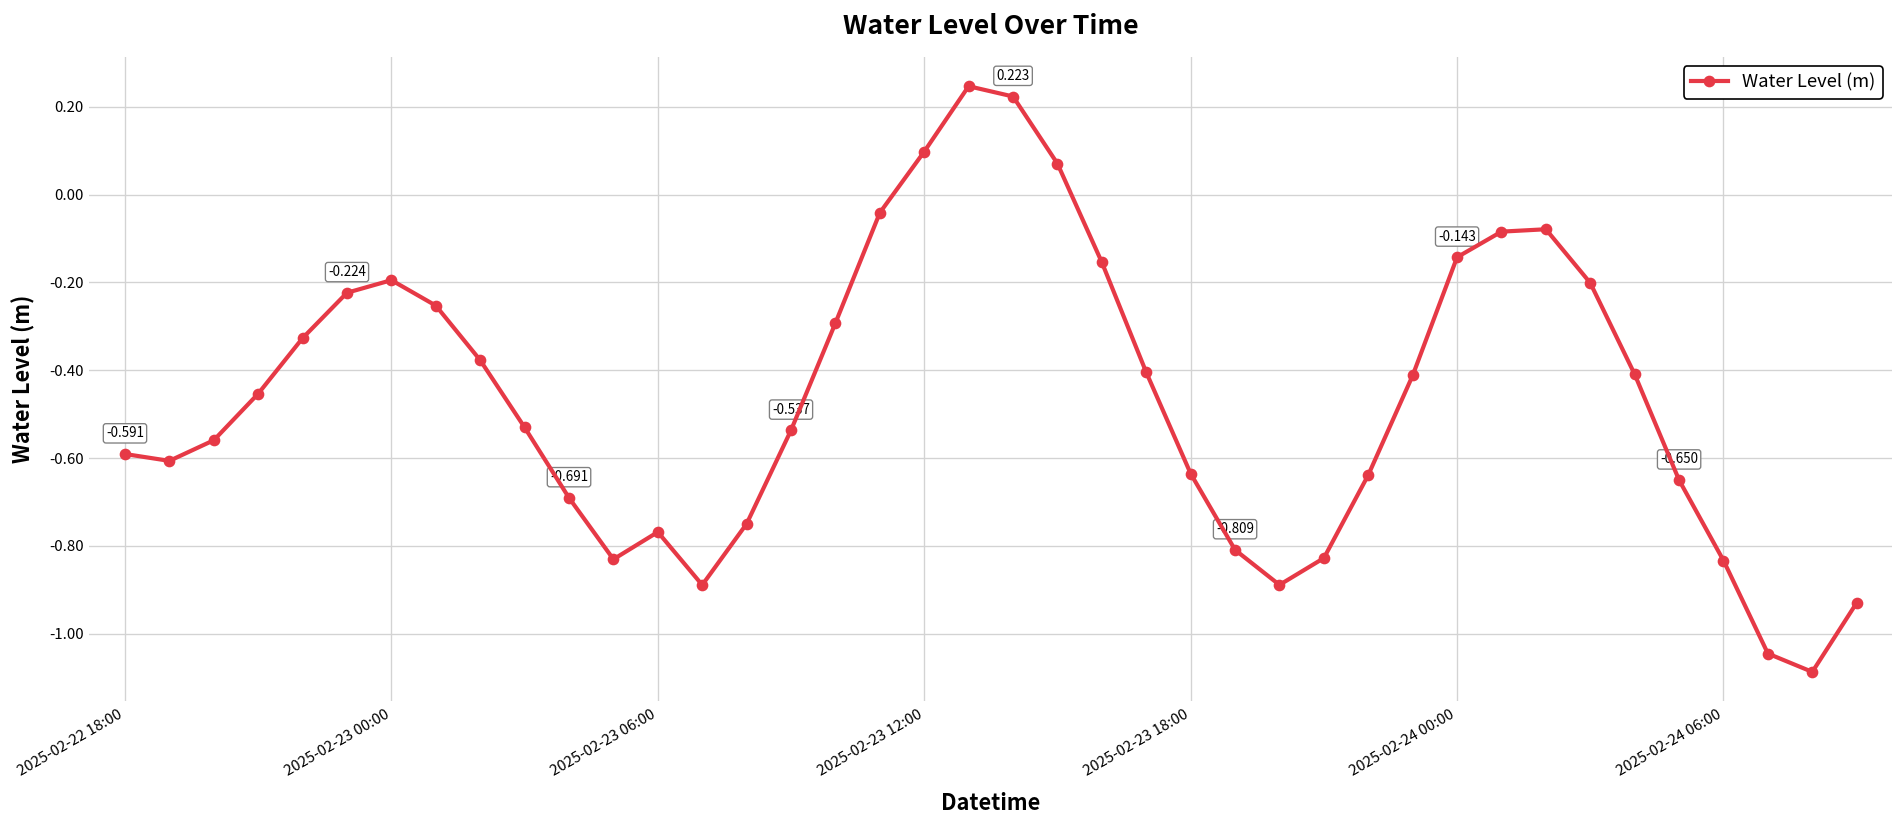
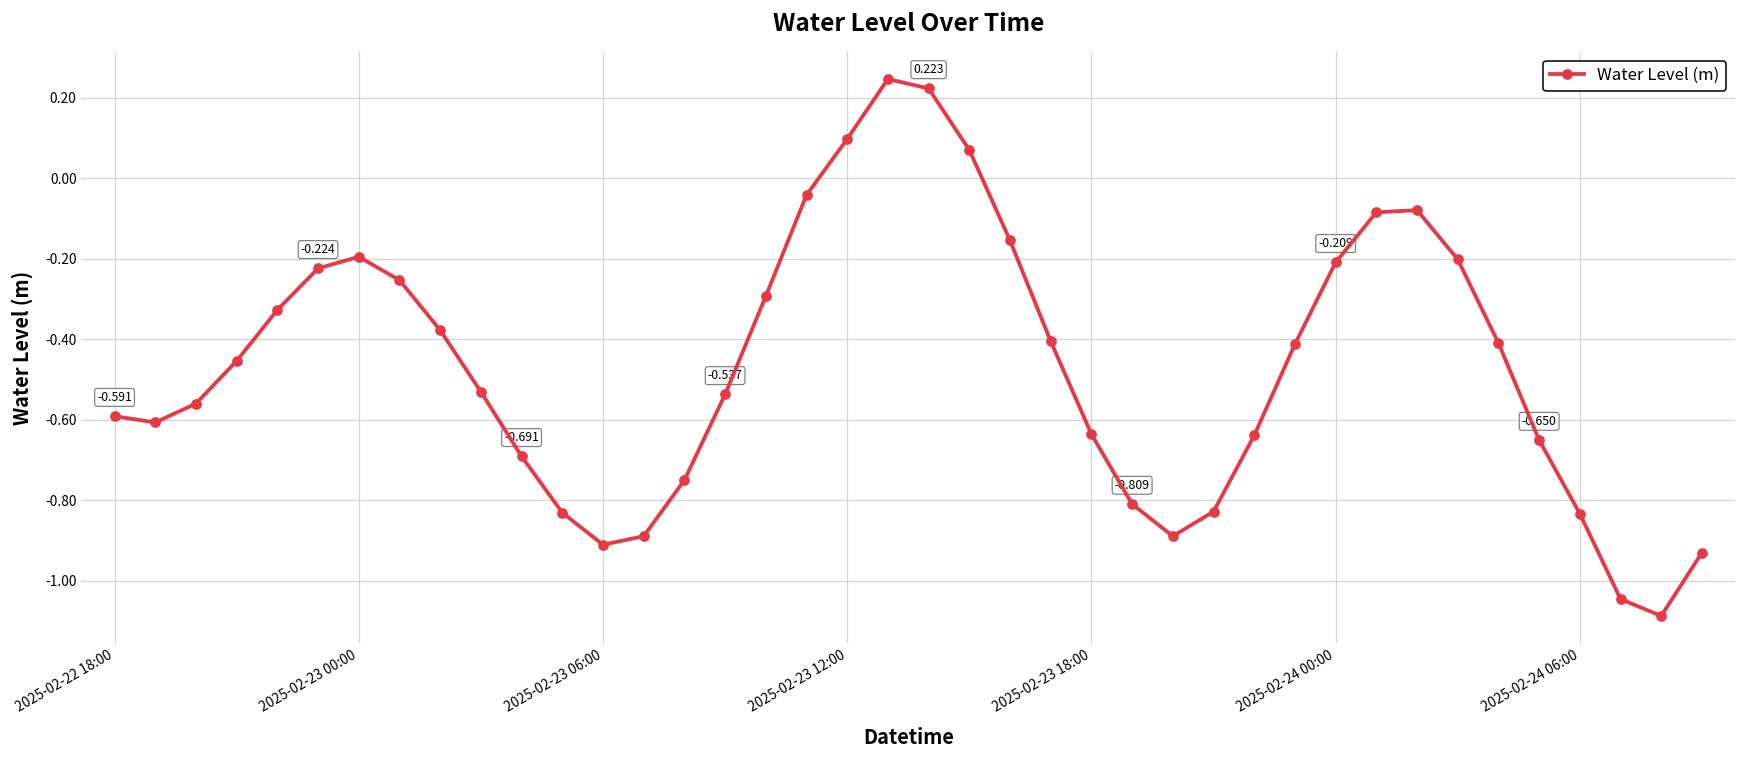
2025-02-23 06:00: -0.77 -> -0.91
2025-02-24 00:00: -0.143 -> -0.209
